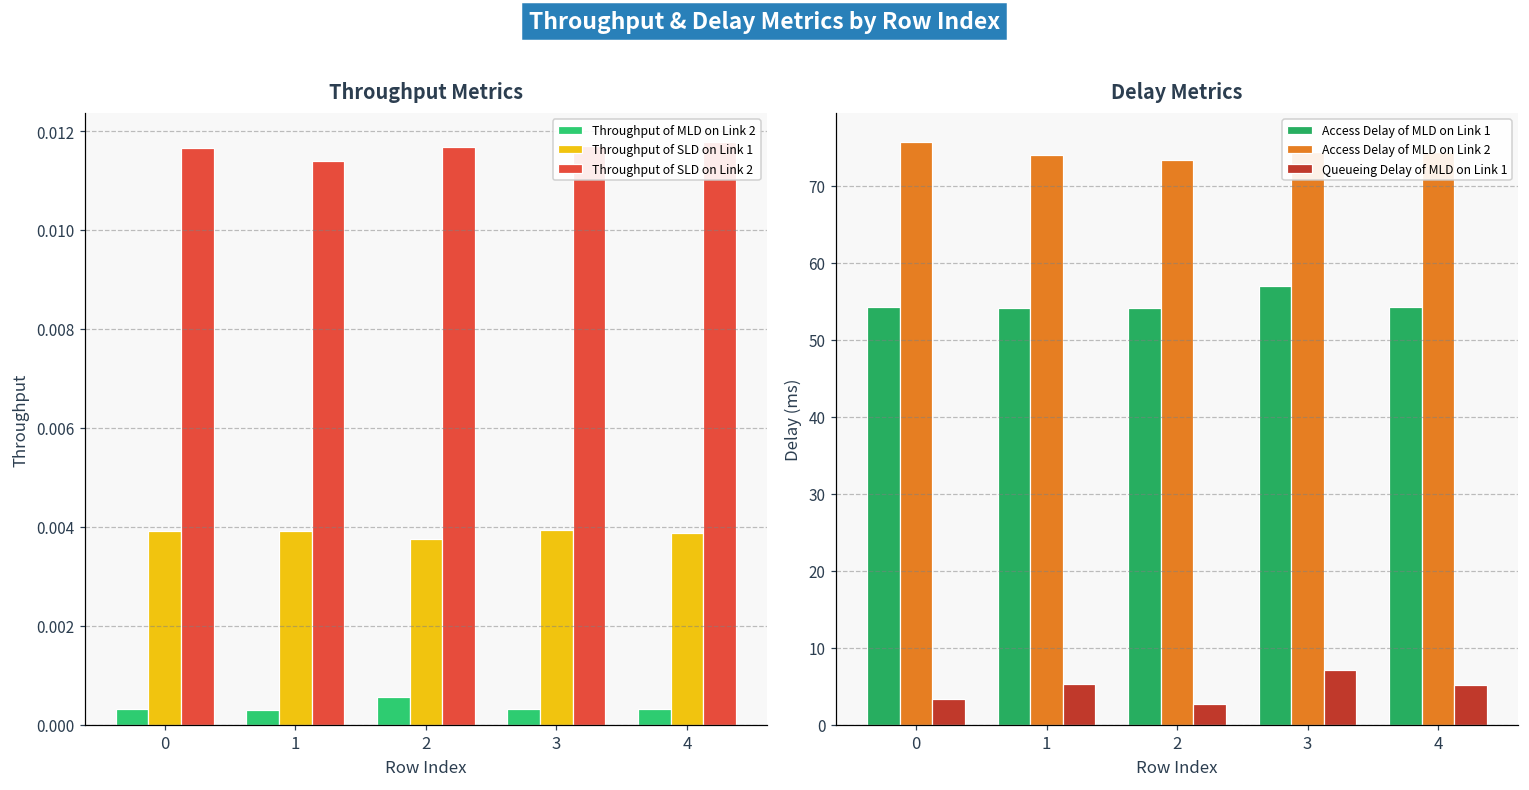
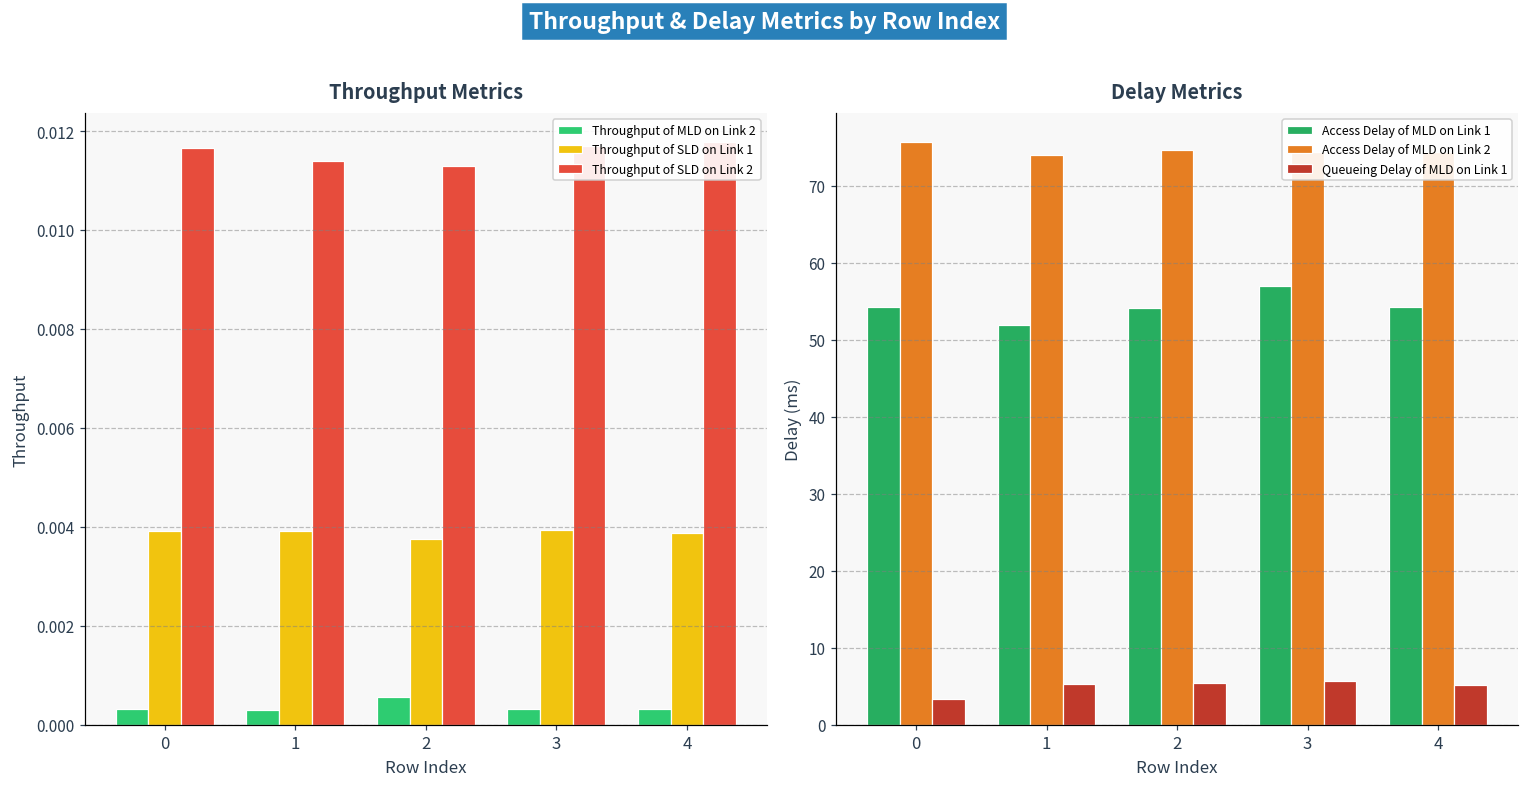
Throughput Metrics, Throughput of SLD on Link 2, 2: 0.0117 -> 0.0113
Delay Metrics, Access Delay of MLD on Link 1, 1: 54 -> 52
Delay Metrics, Access Delay of MLD on Link 2, 2: 73 -> 75
Delay Metrics, Queueing Delay of MLD on Link 1, 2: 3 -> 5
Delay Metrics, Queueing Delay of MLD on Link 1, 3: 7 -> 6
